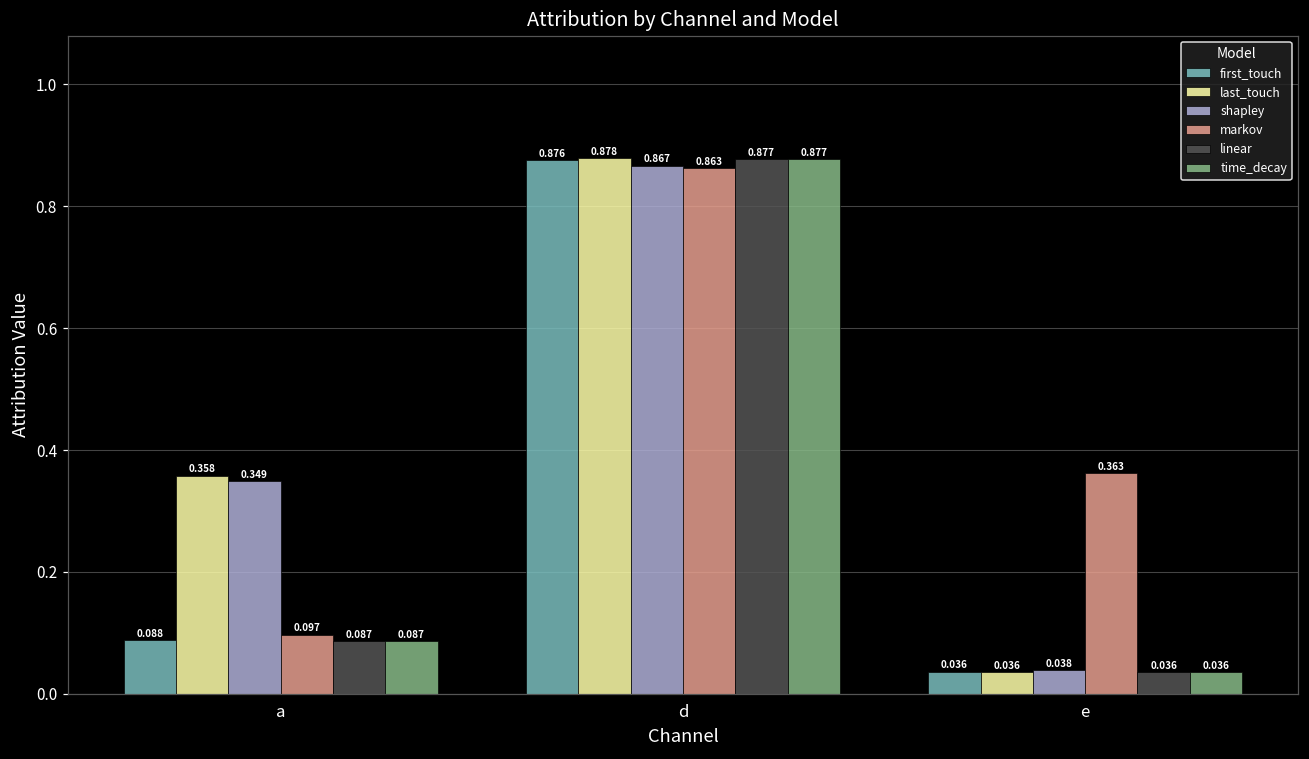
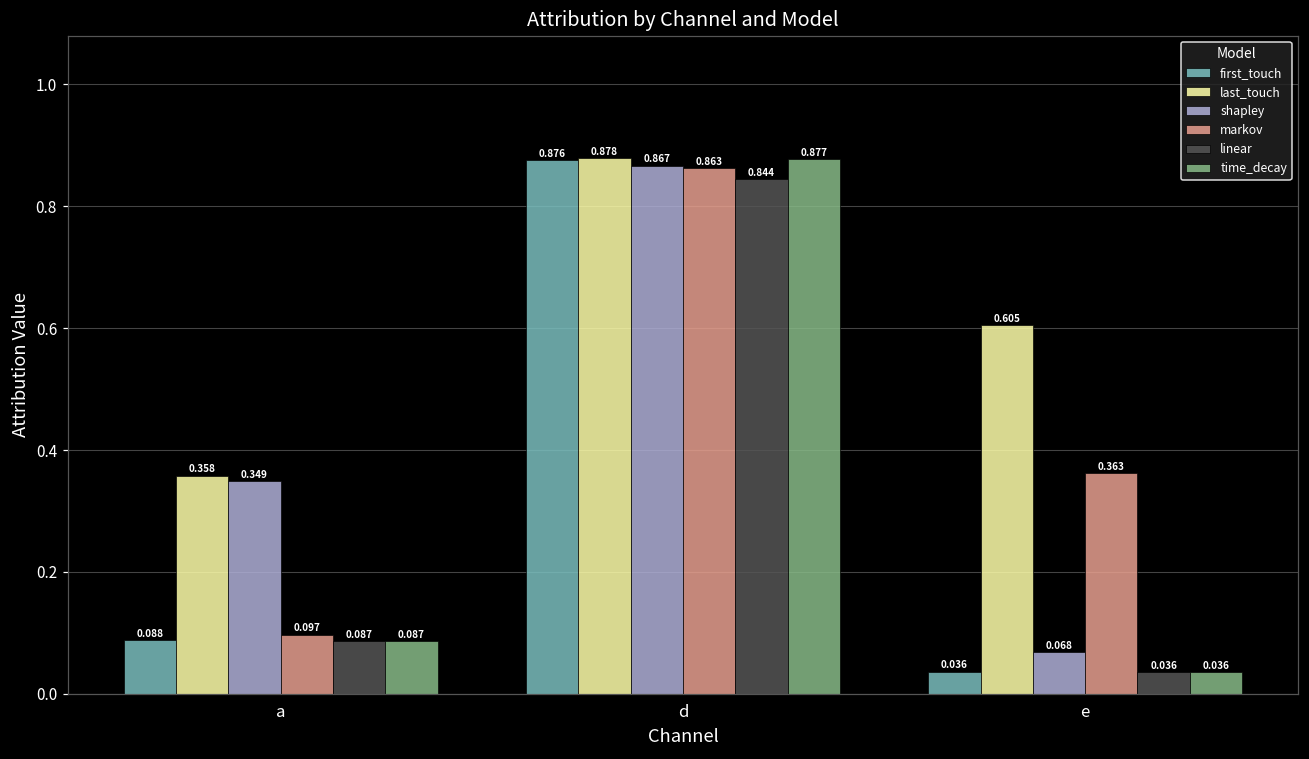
linear, d: 0.877 -> 0.844
last_touch, e: 0.036 -> 0.605
shapley, e: 0.038 -> 0.068
